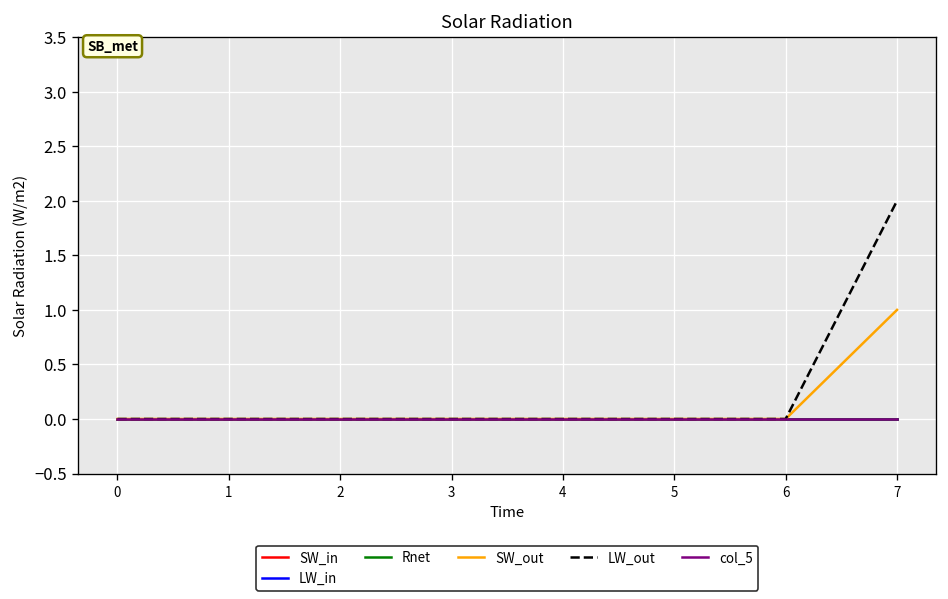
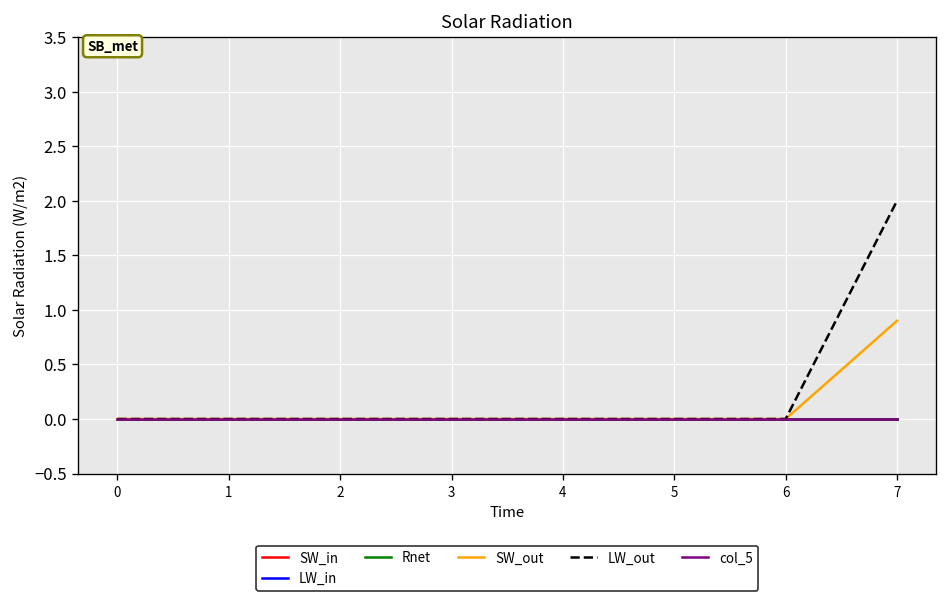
SW_out, 7: 1.0 -> 0.9
